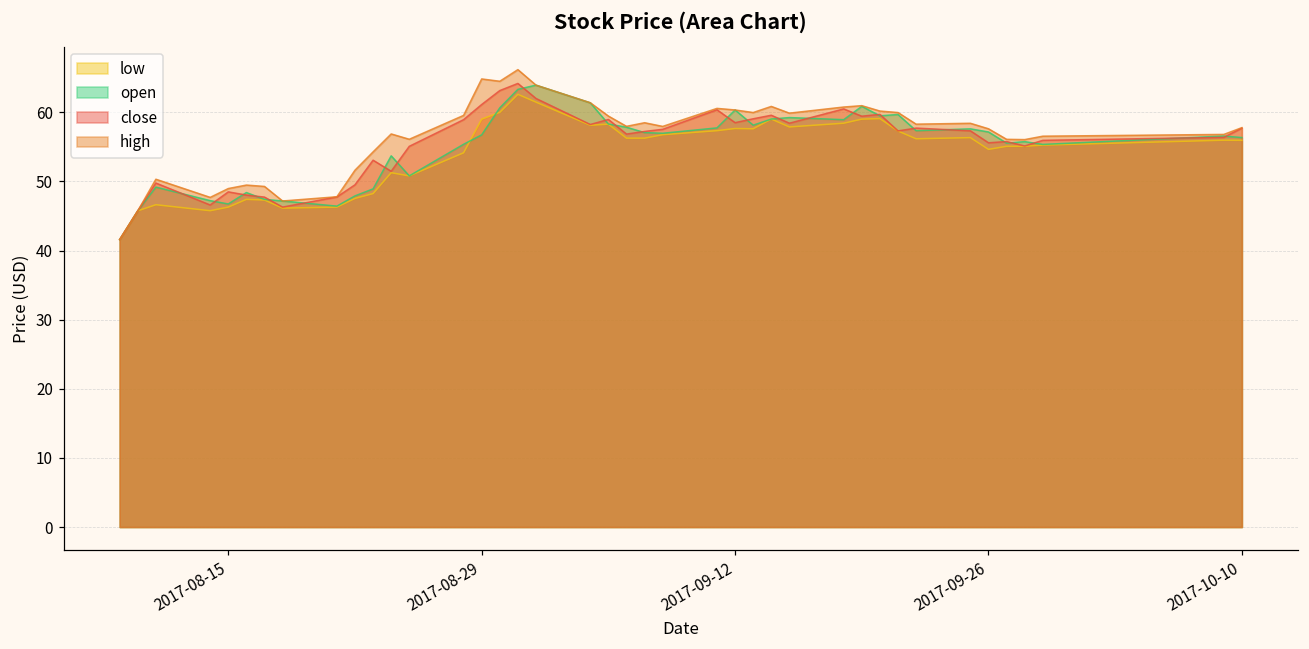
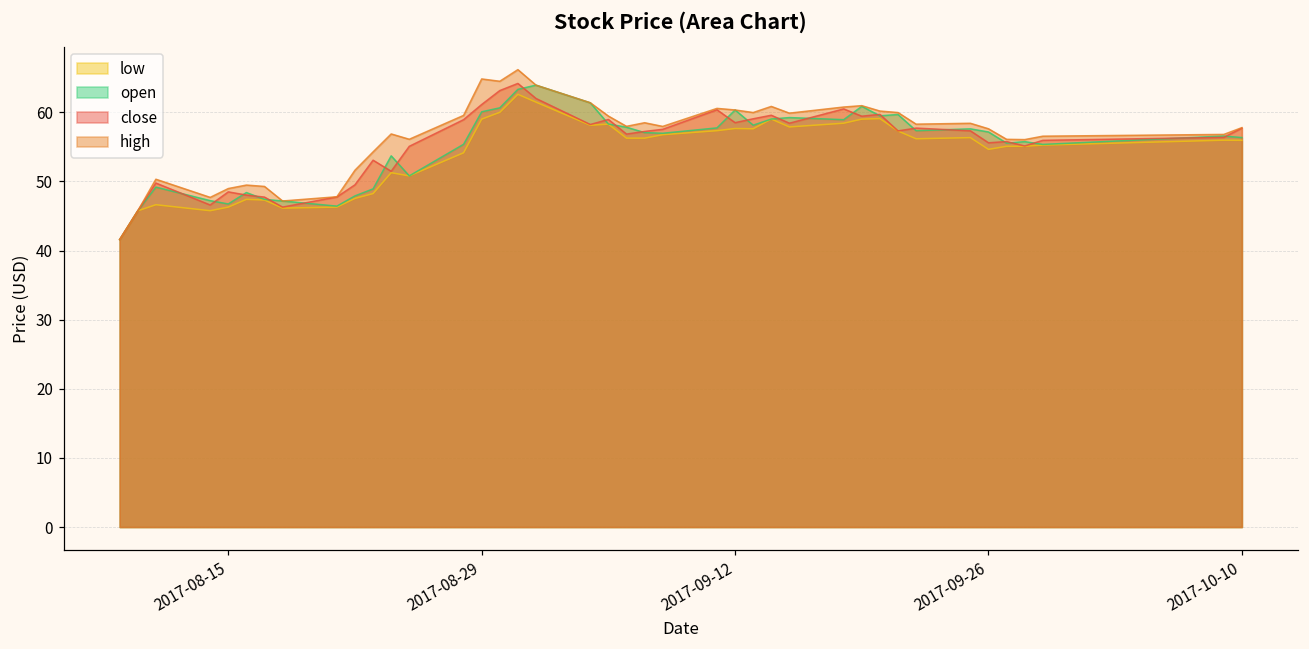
open, 2017-08-29: 57 -> 60
